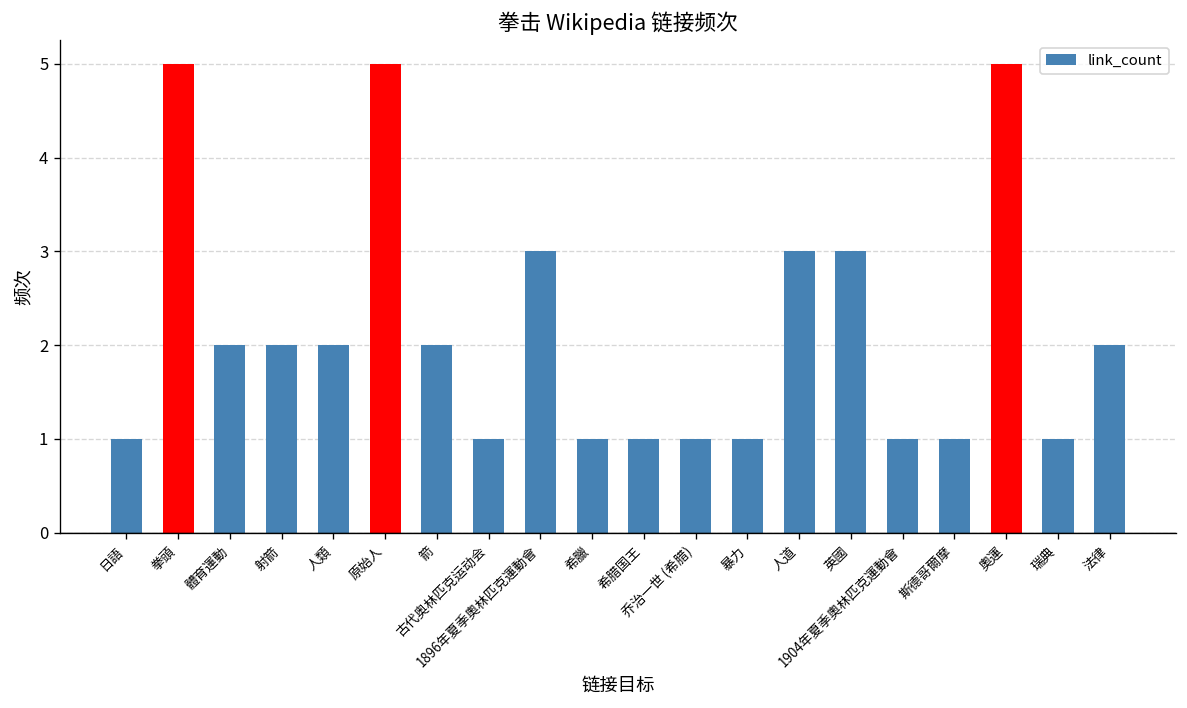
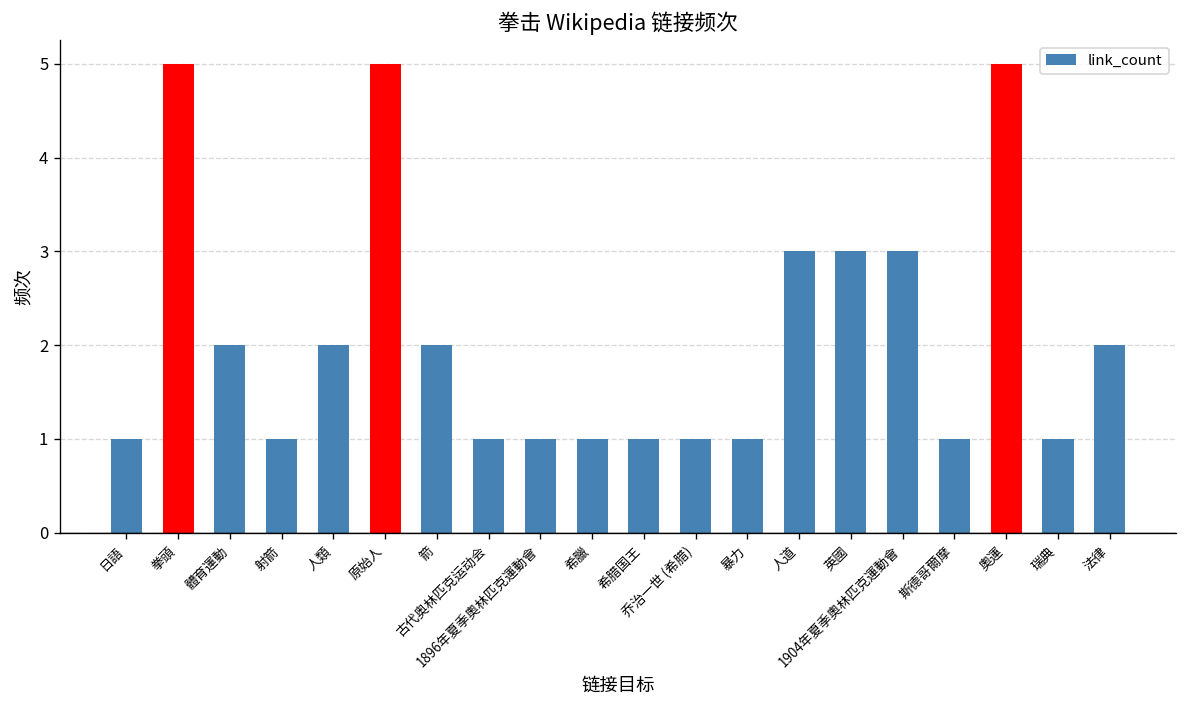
射箭: 2 -> 1
1896年夏季奧林匹克運動會: 3 -> 1
1904年夏季奧林匹克運動會: 1 -> 3
